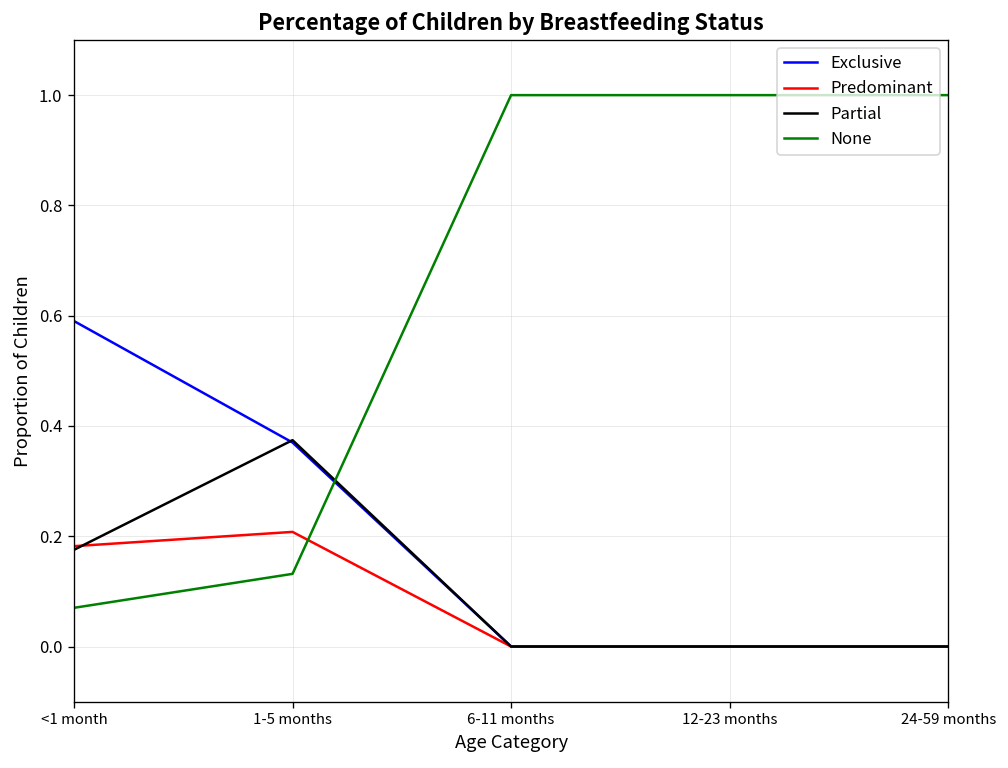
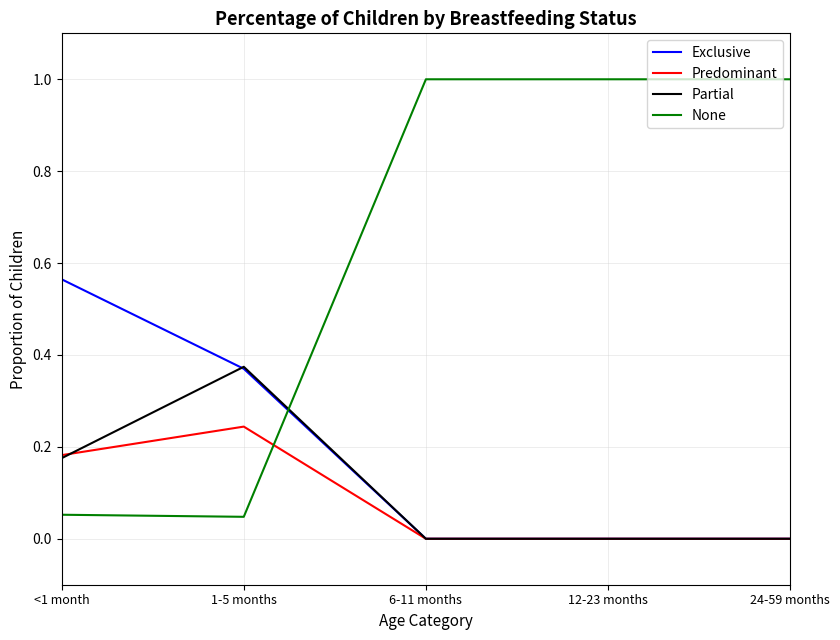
Exclusive, <1 month: 0.59 -> 0.56
None, <1 month: 0.07 -> 0.05
Predominant, 1-5 months: 0.21 -> 0.24
None, 1-5 months: 0.13 -> 0.05
